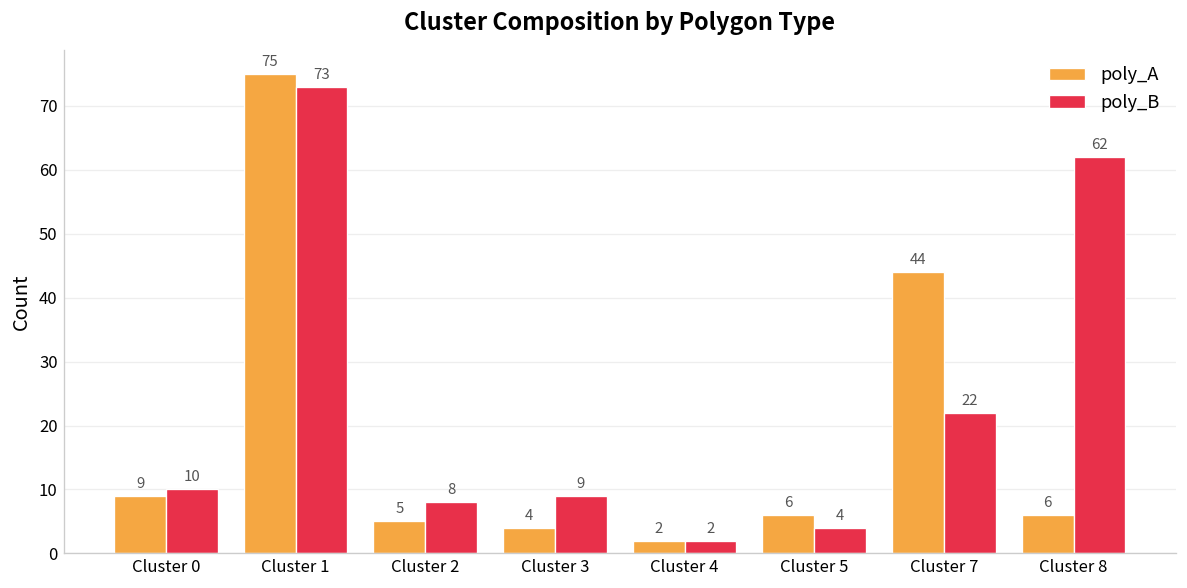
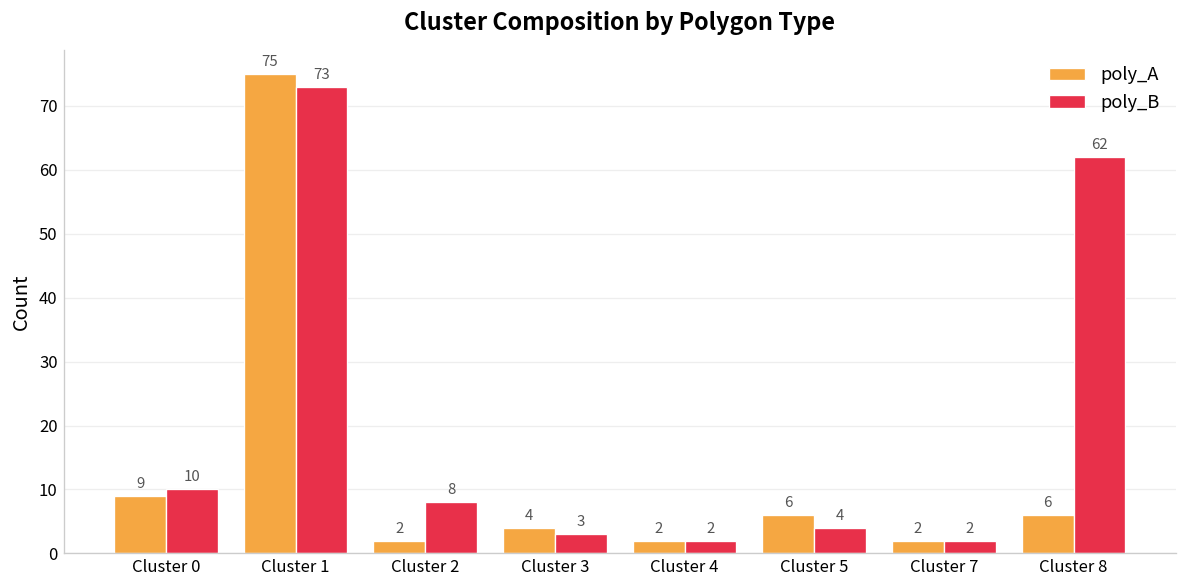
poly_A, Cluster 2: 5 -> 2
poly_B, Cluster 3: 9 -> 3
poly_A, Cluster 7: 44 -> 2
poly_B, Cluster 7: 22 -> 2
